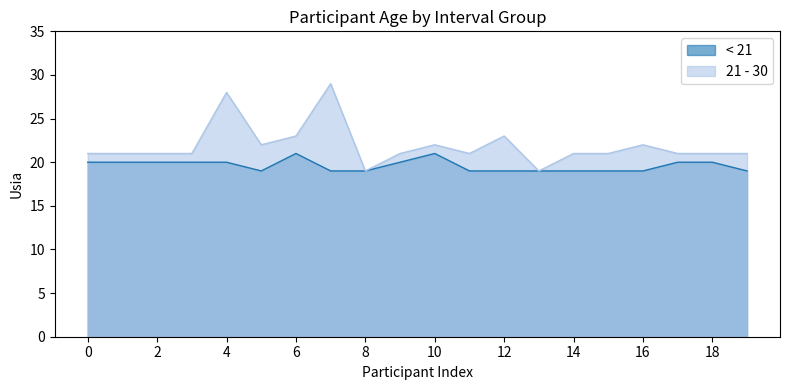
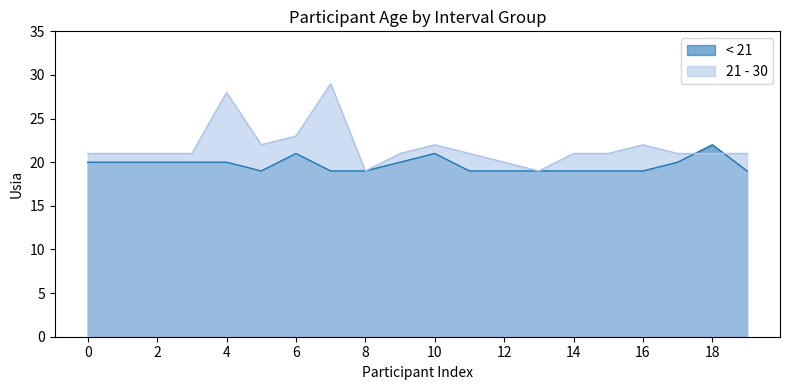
21 - 30, 12: 23 -> 20
< 21, 18: 20 -> 22
